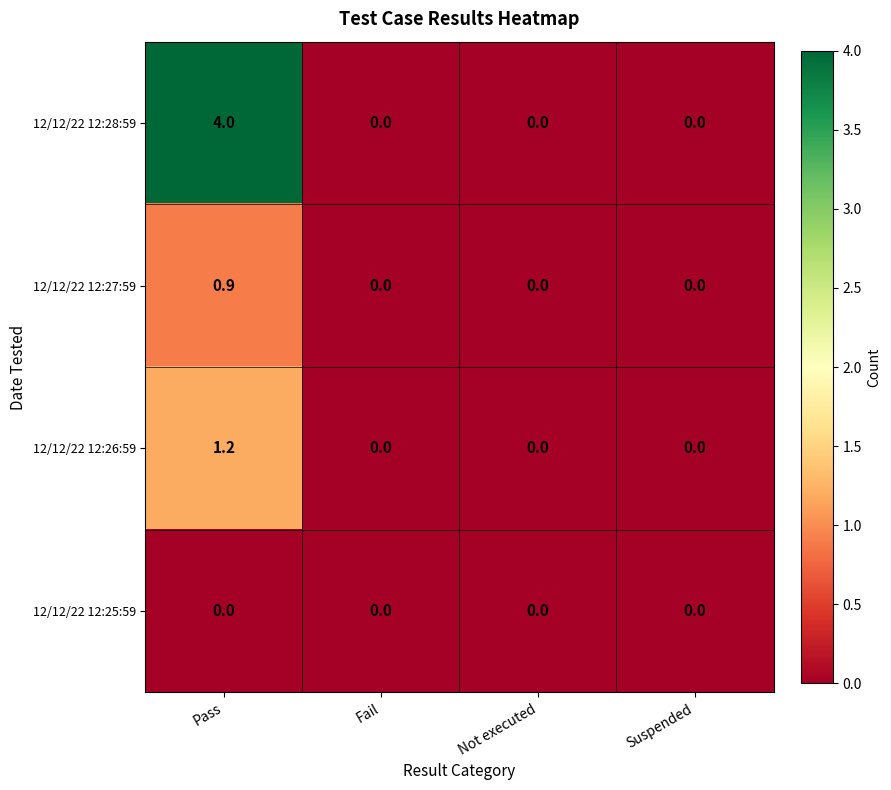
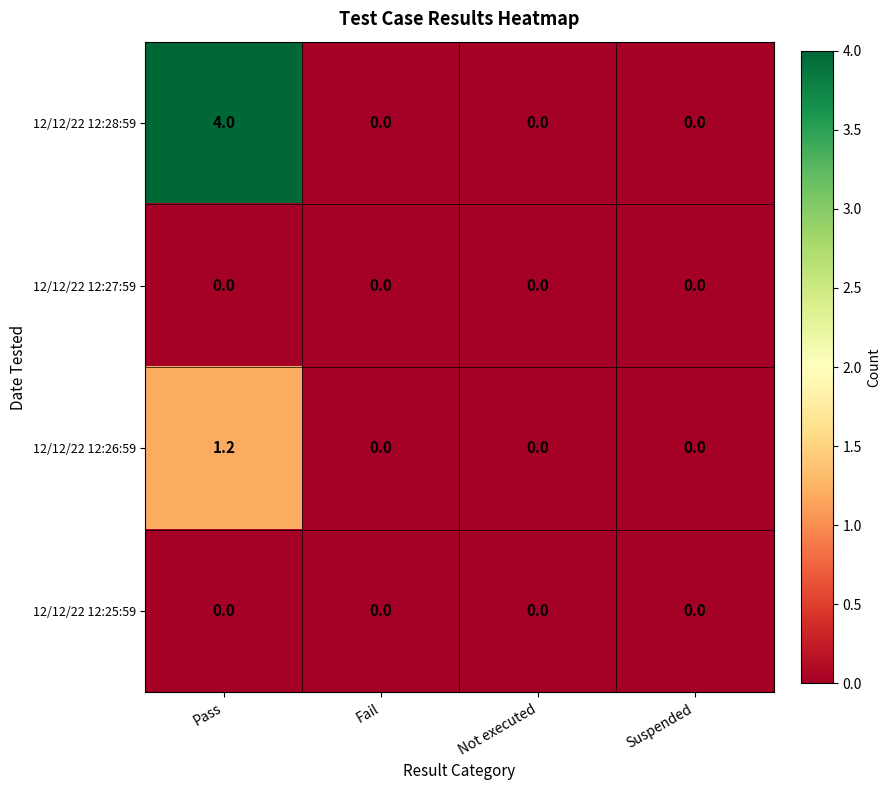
12/12/22 12:27:59, Pass: 0.9 -> 0.0
